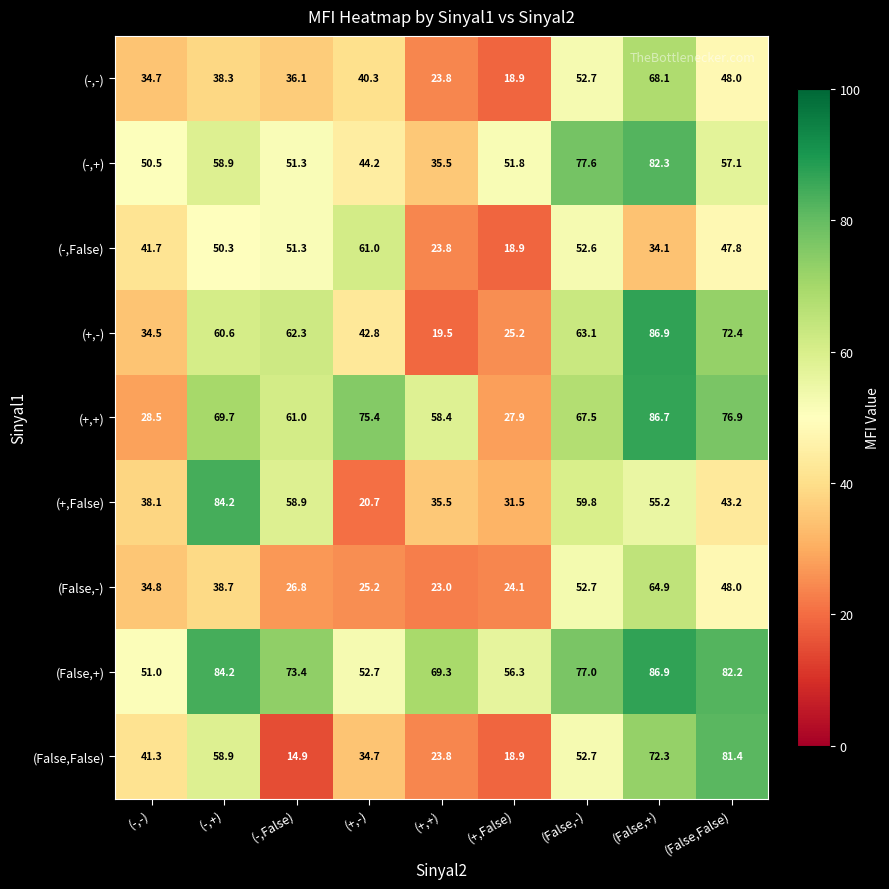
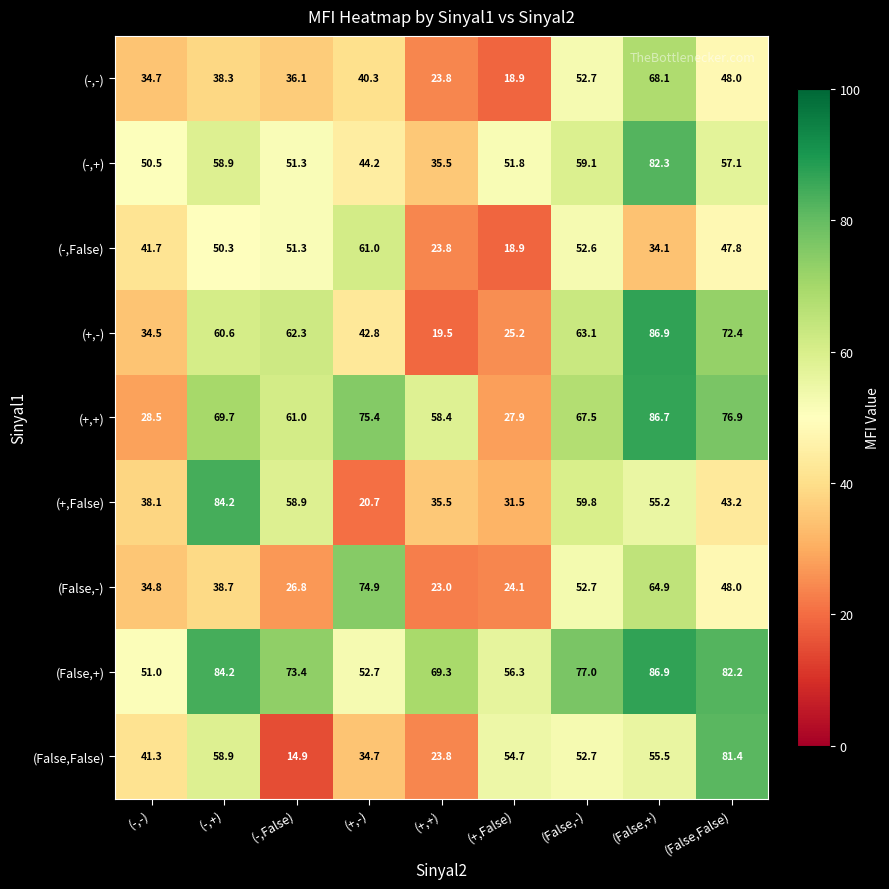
(-,+), (False,-): 77.6 -> 59.1
(False,-), (+,-): 25.2 -> 74.9
(False,False), (+,False): 18.9 -> 54.7
(False,False), (False,+): 72.3 -> 55.5
